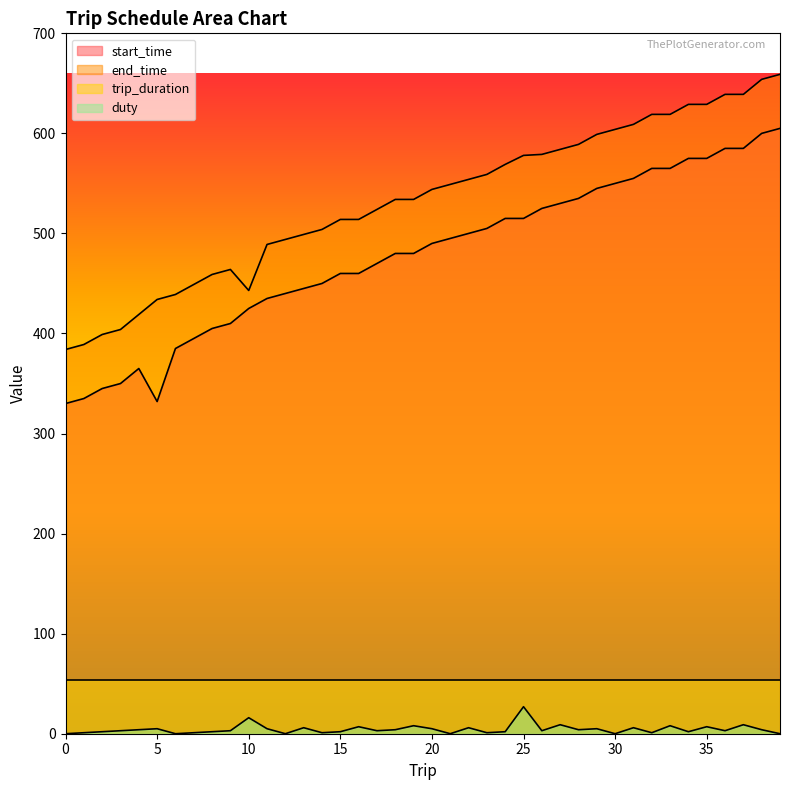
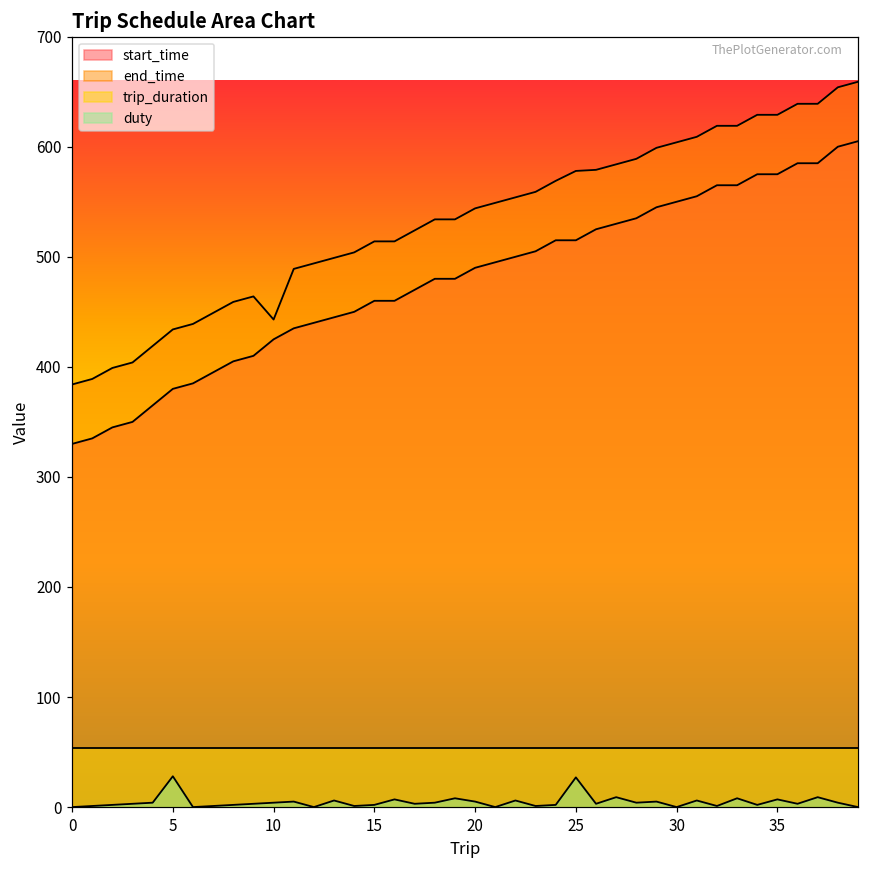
start_time, 5: 332 -> 380
duty, 5: 5 -> 28
duty, 10: 16 -> 4
